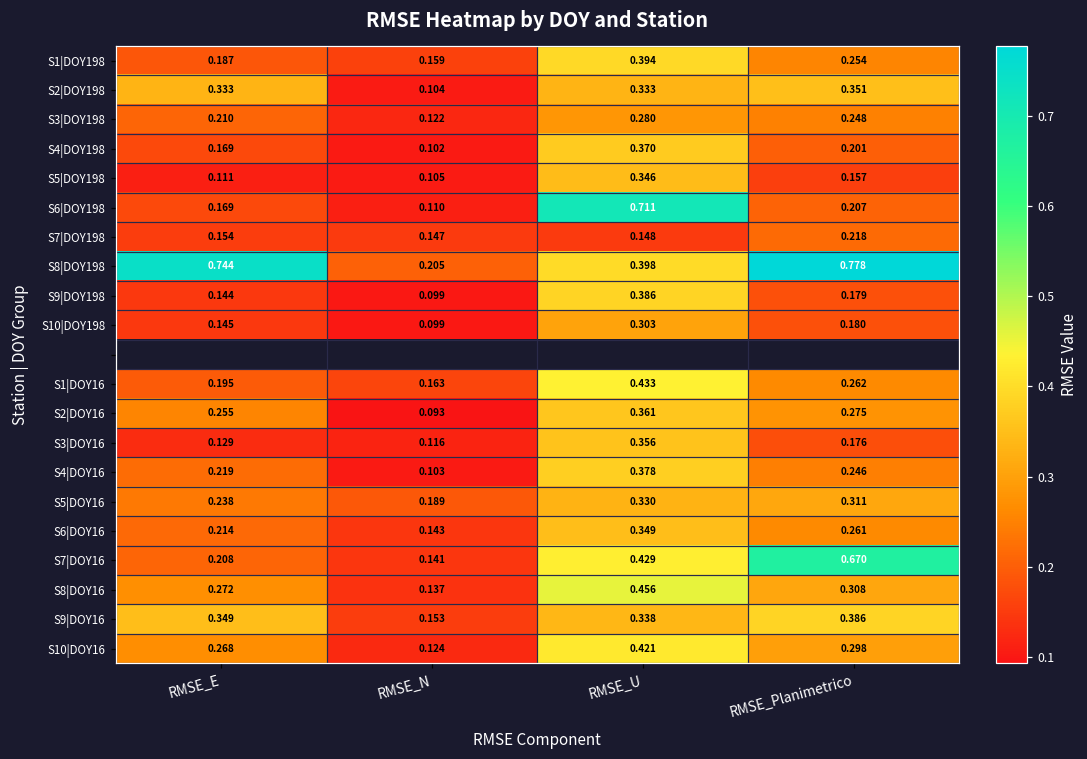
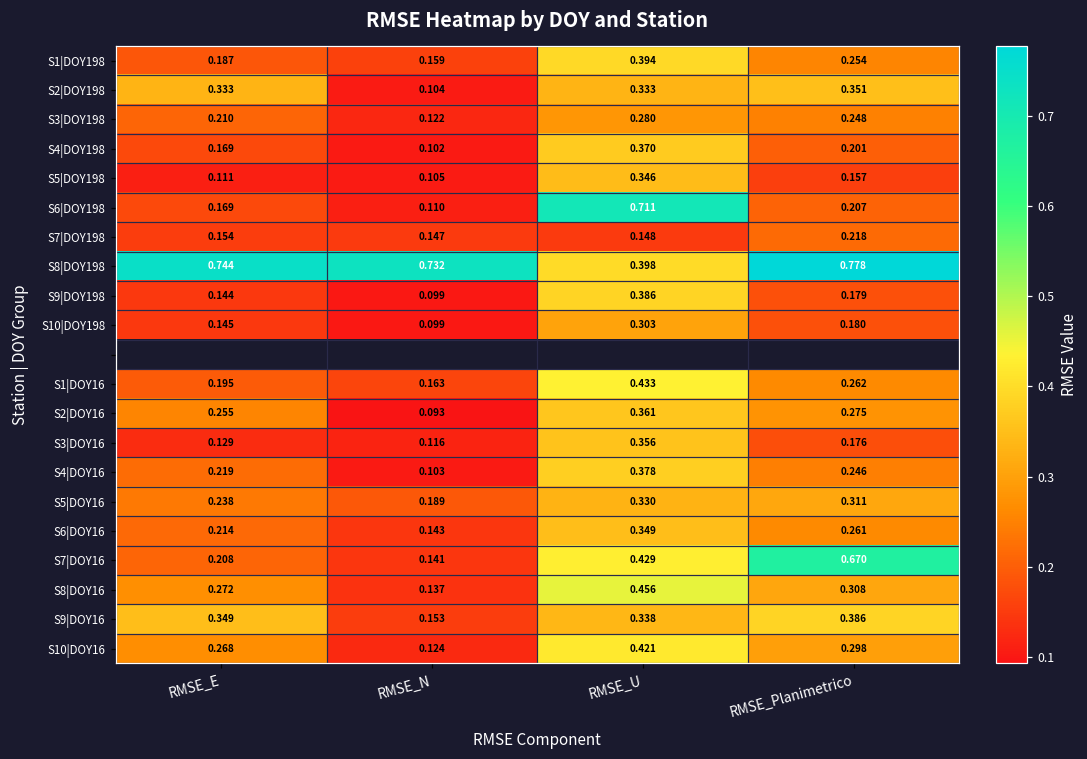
S8|DOY198, RMSE_N: 0.205 -> 0.732
